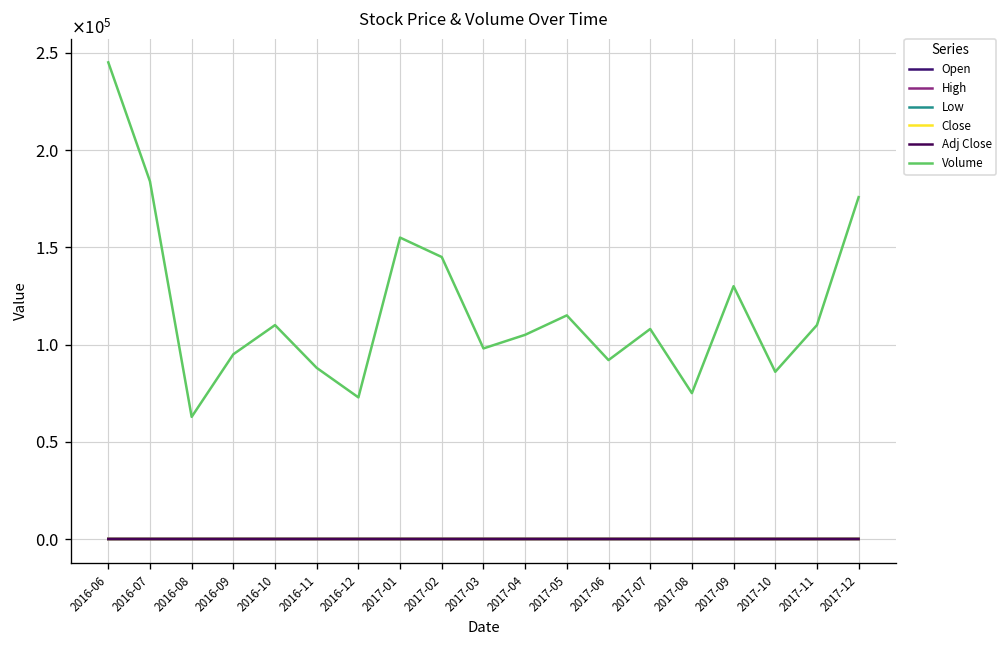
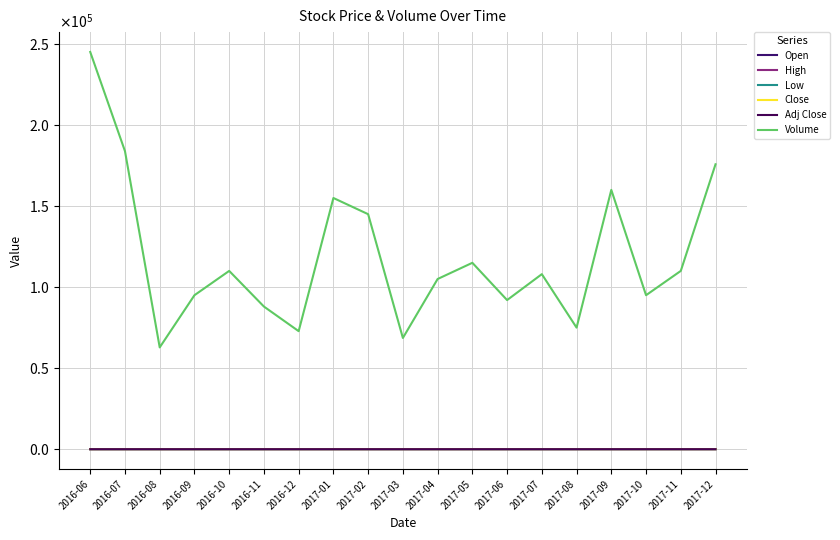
Volume, 2017-03: 98000 -> 69000
Volume, 2017-09: 130000 -> 160000
Volume, 2017-10: 86000 -> 95000
